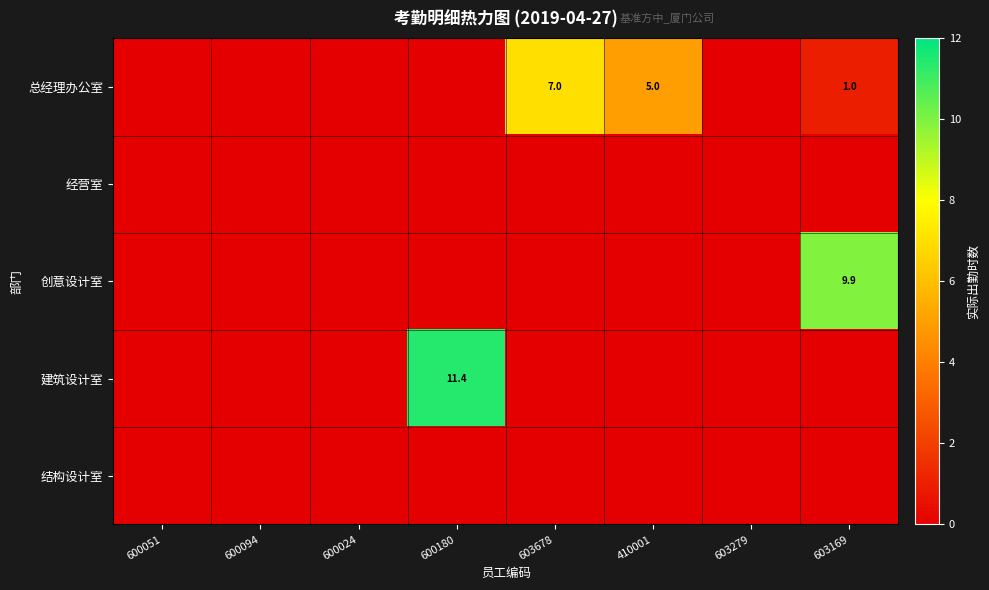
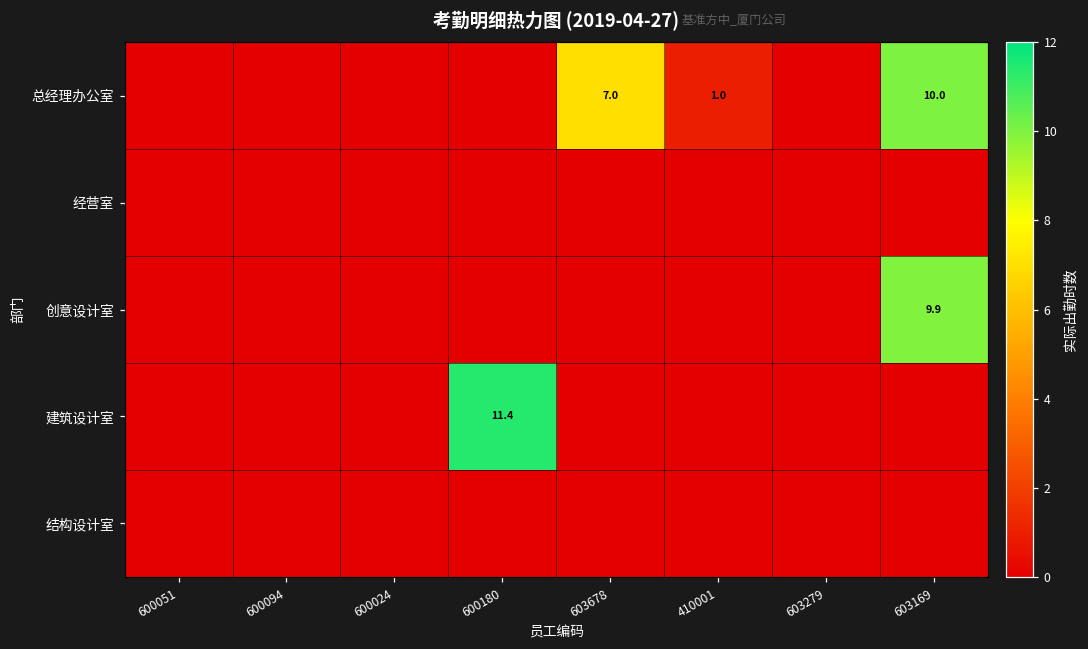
总经理办公室, 410001: 5.0 -> 1.0
总经理办公室, 603169: 1.0 -> 10.0
